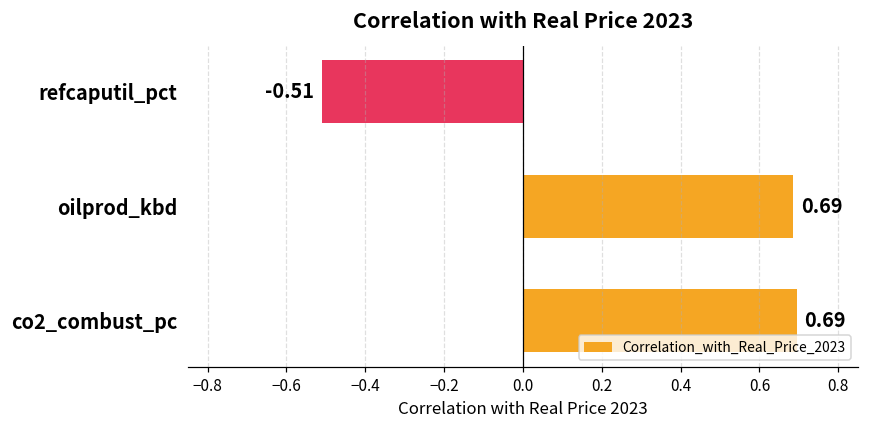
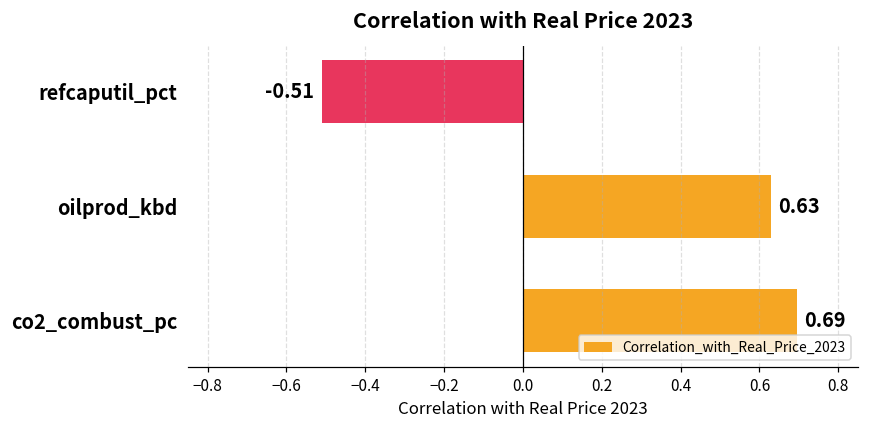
oilprod_kbd: 0.69 -> 0.63
